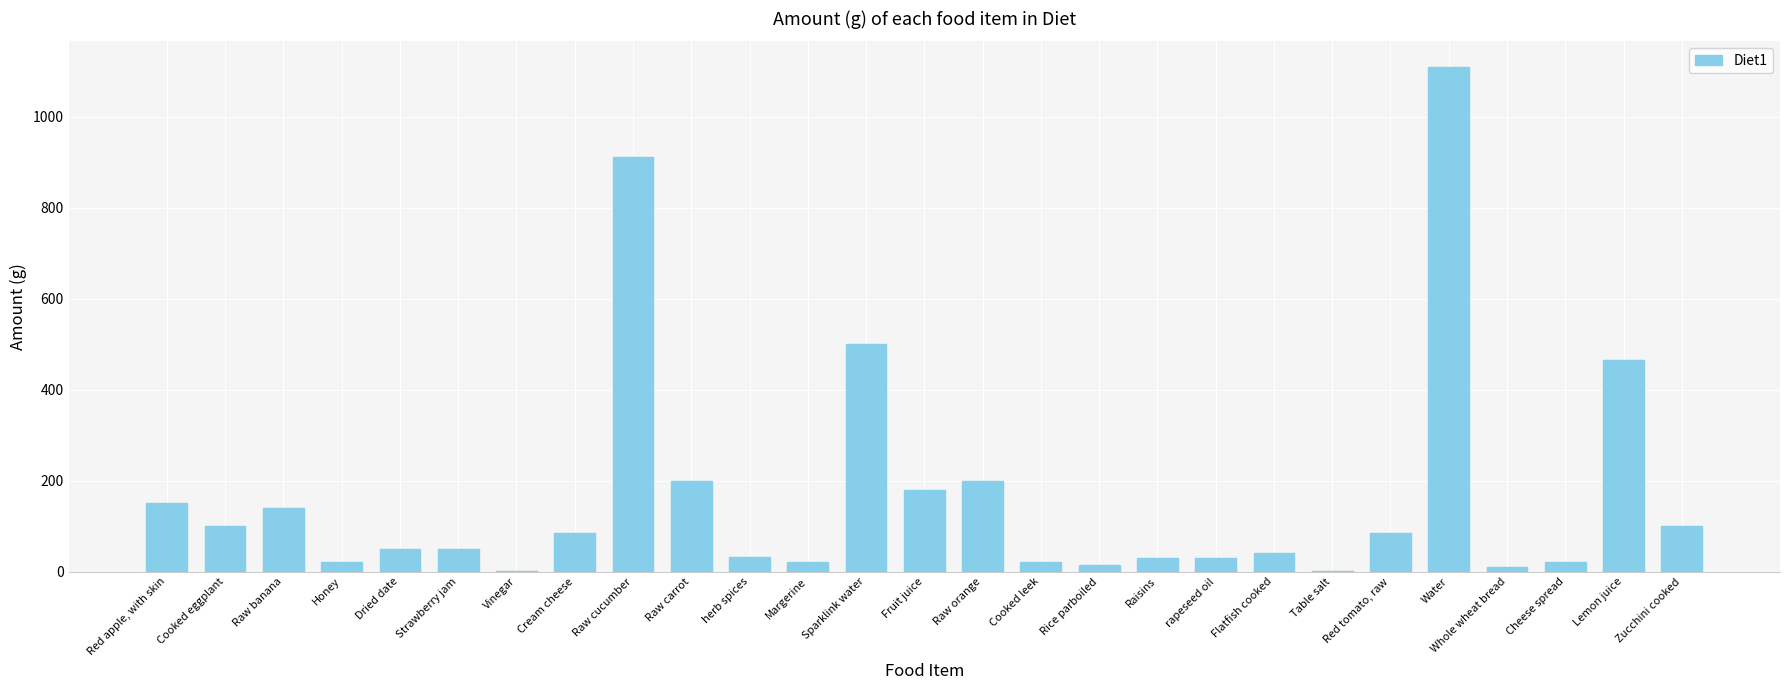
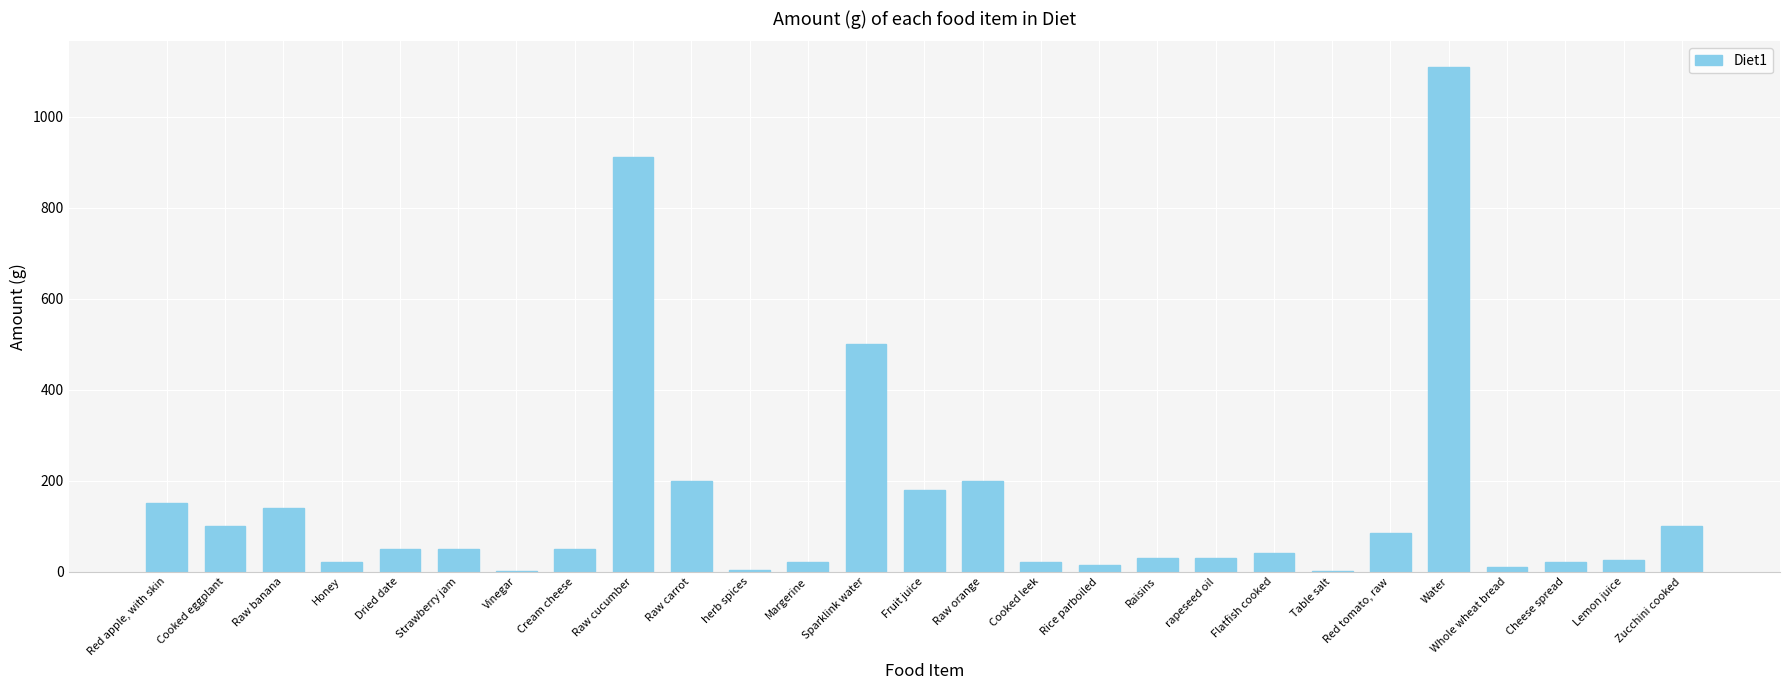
Cream cheese: 90 -> 50
herb spices: 30 -> 0
Lemon juice: 470 -> 30
